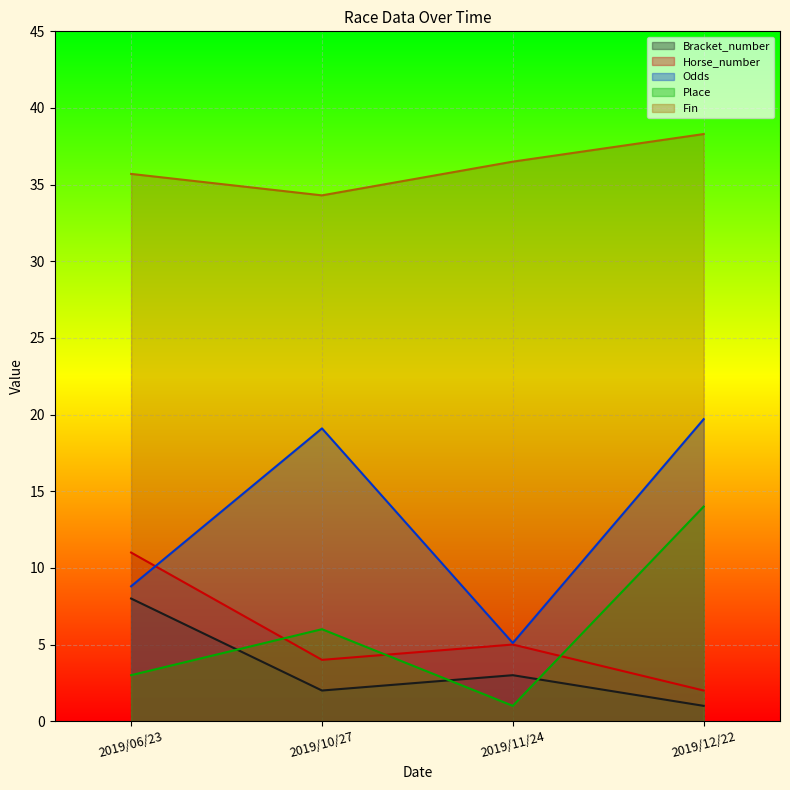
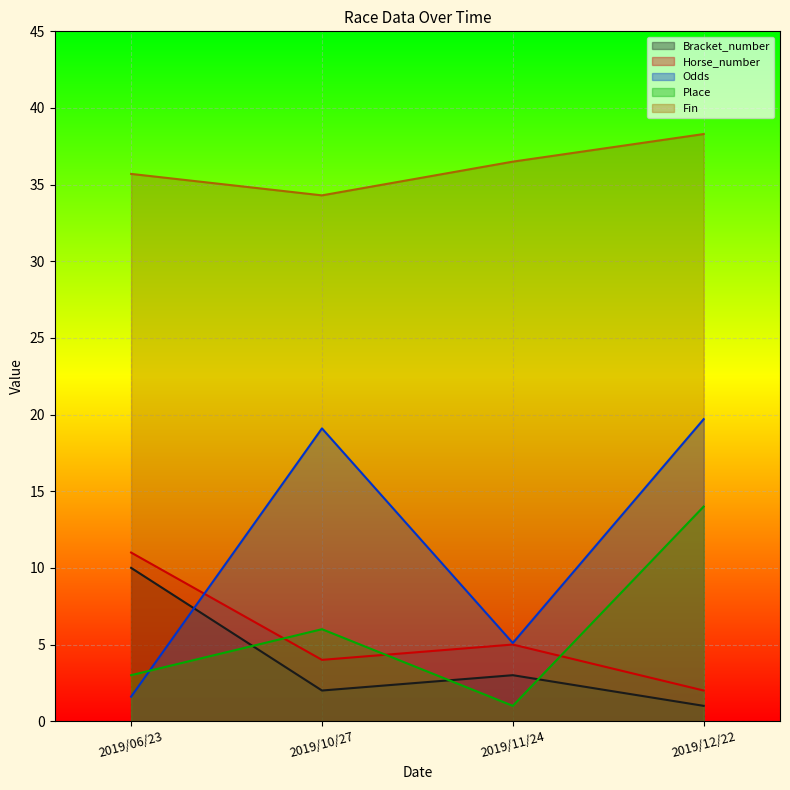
Bracket_number, 2019/06/23: 8 -> 10
Odds, 2019/06/23: 8.8 -> 1.6
